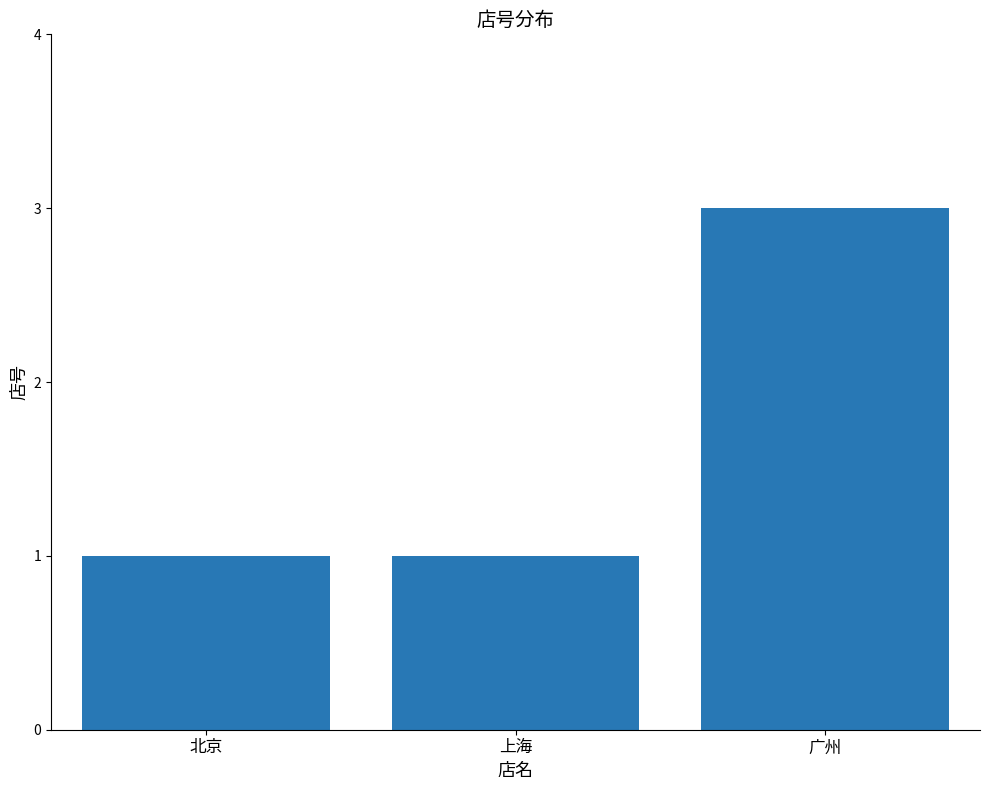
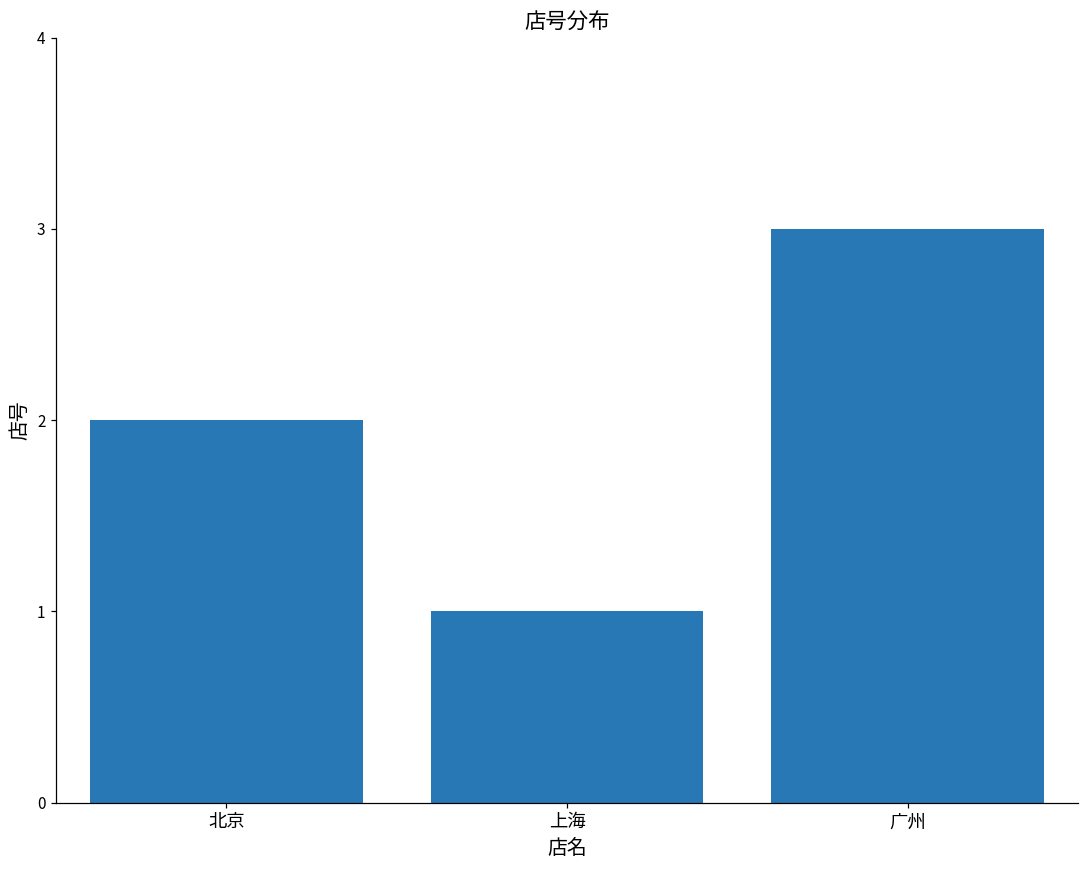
北京: 1 -> 2
